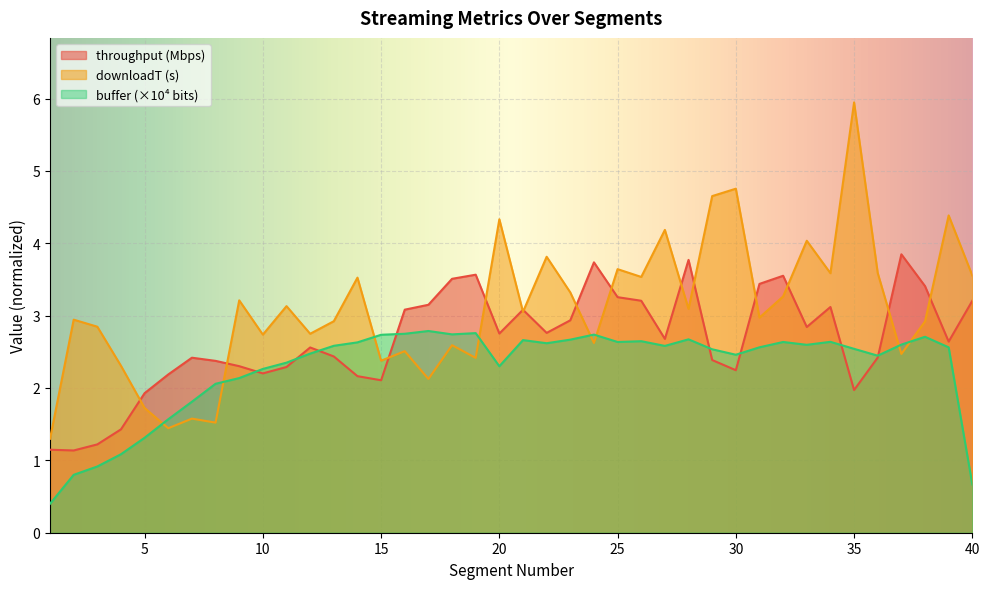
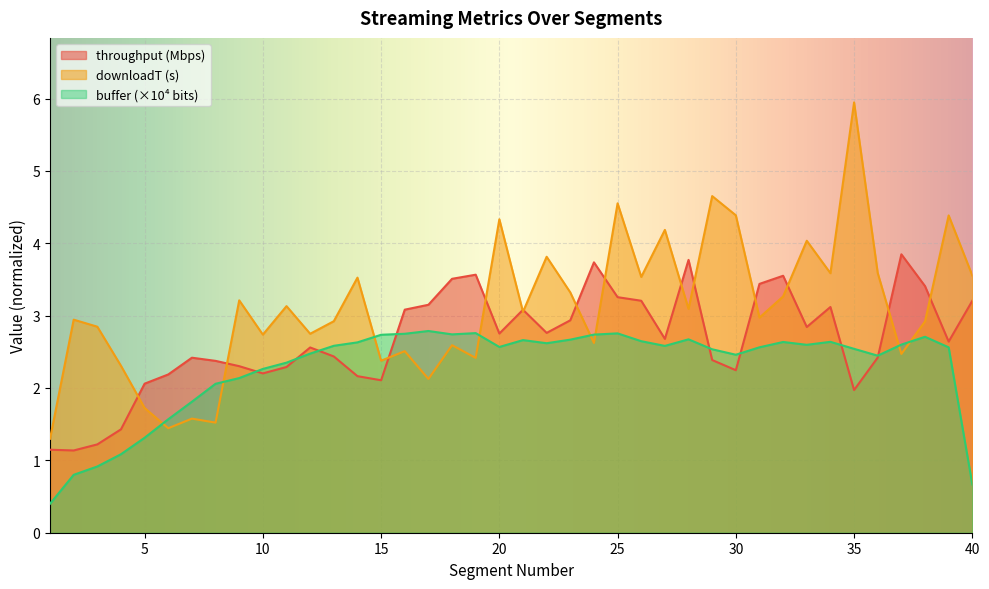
throughput (Mbps), 5: 1.9 -> 2.1
buffer (×10⁴ bits), 20: 2.3 -> 2.6
downloadT (s), 25: 3.6 -> 4.6
buffer (×10⁴ bits), 25: 2.6 -> 2.8
downloadT (s), 30: 4.8 -> 4.4
